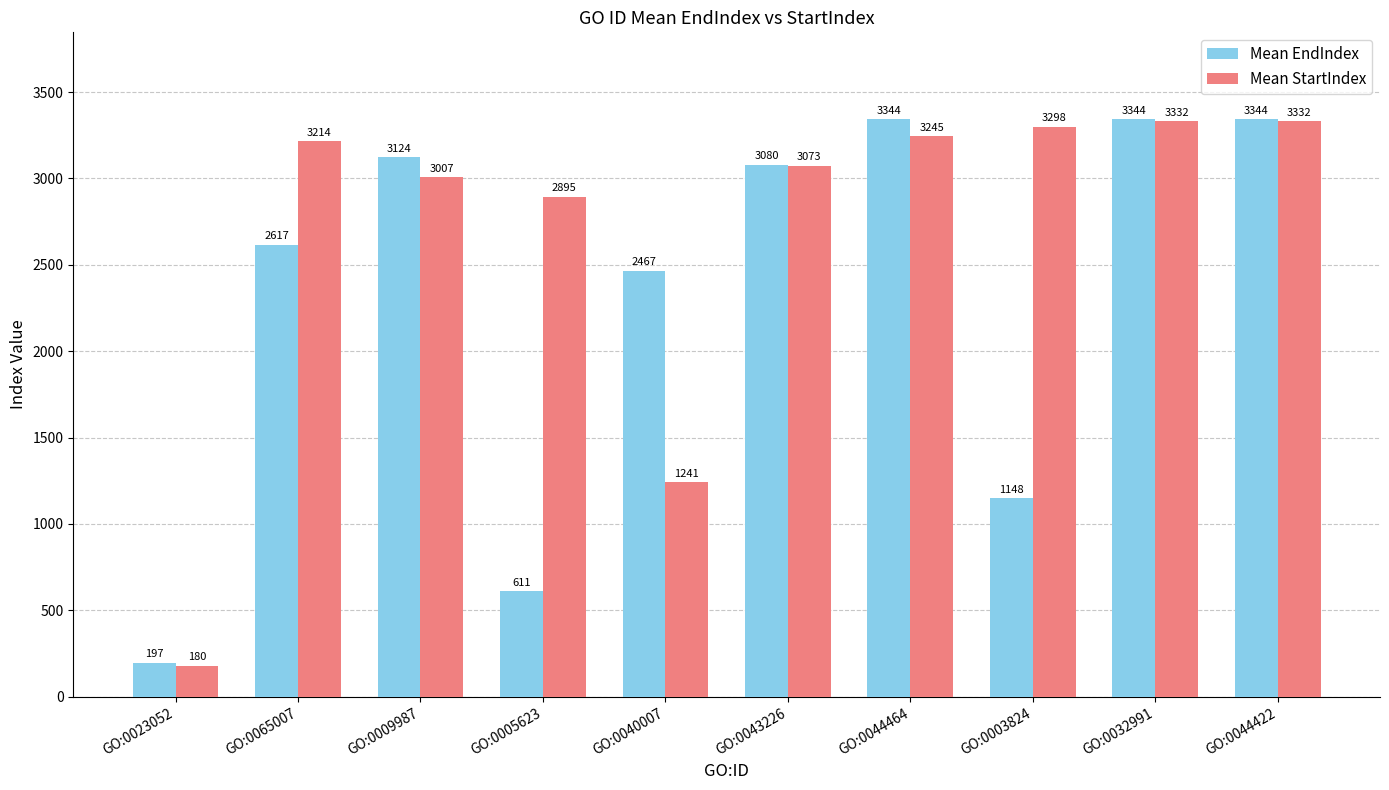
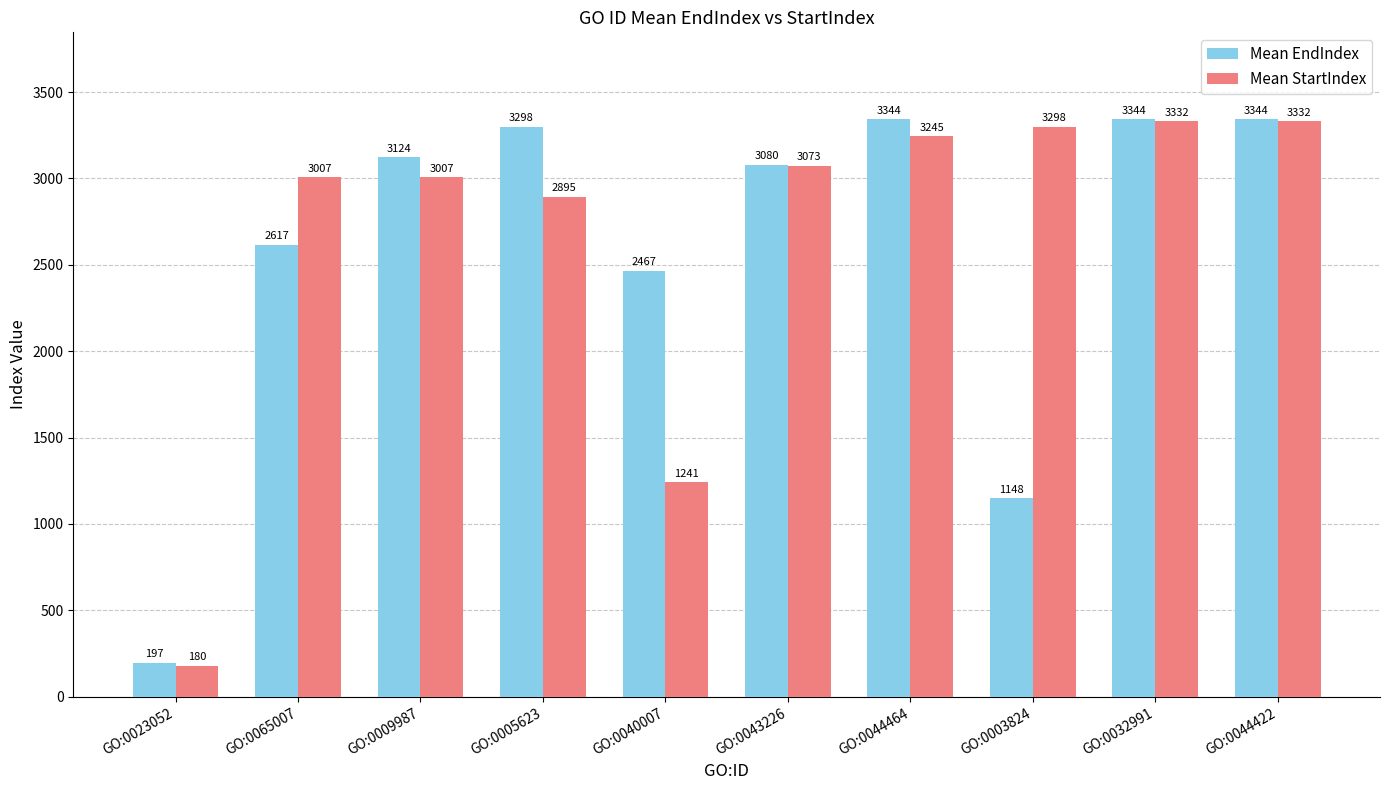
Mean StartIndex, GO:0065007: 3214 -> 3007
Mean EndIndex, GO:0005623: 611 -> 3298
